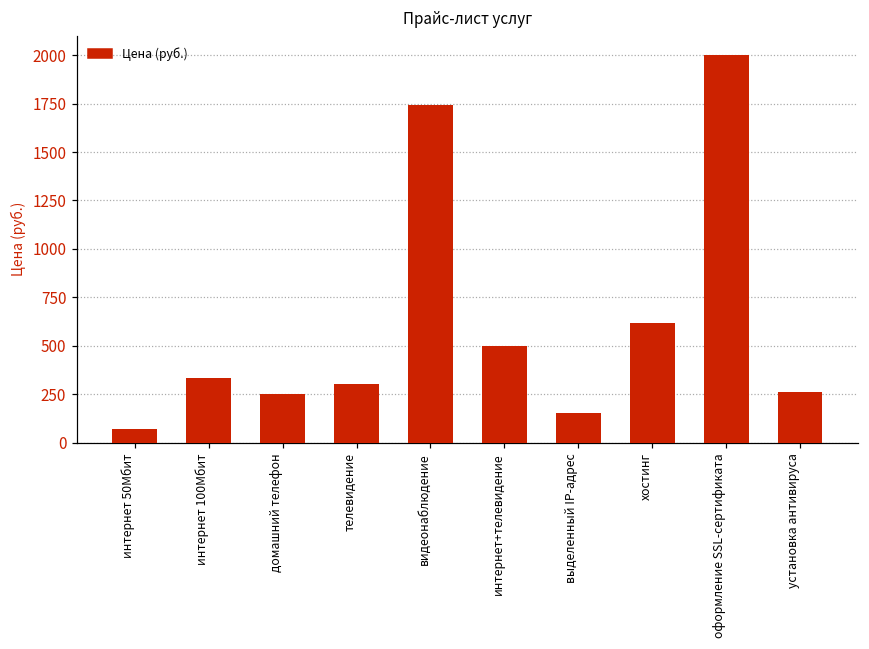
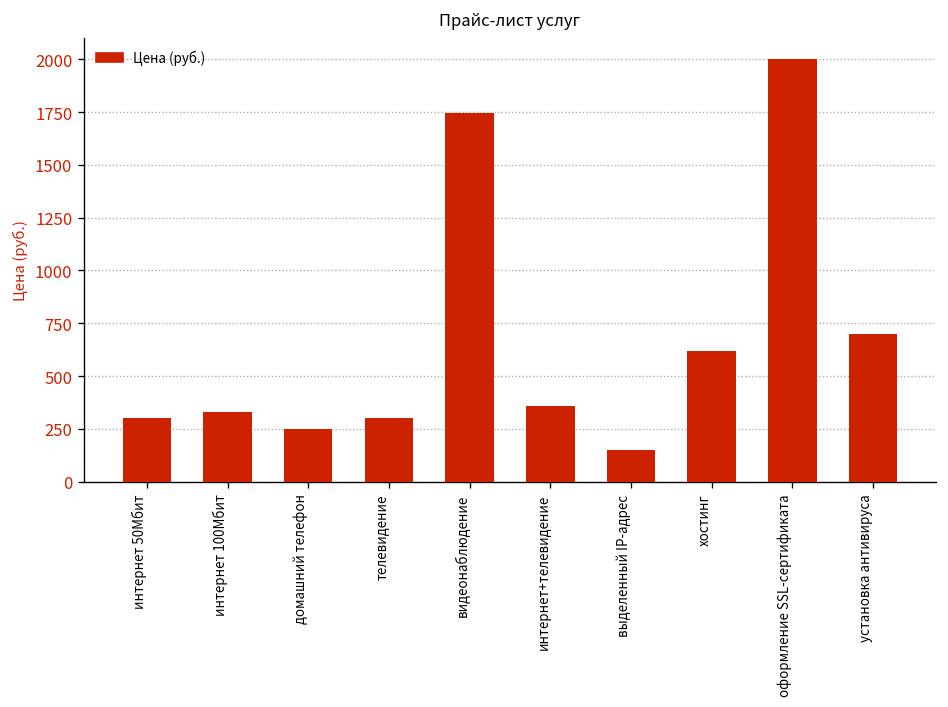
интернет 50Мбит: 70 -> 300
интернет+телевидение: 500 -> 360
установка антивируса: 260 -> 700
